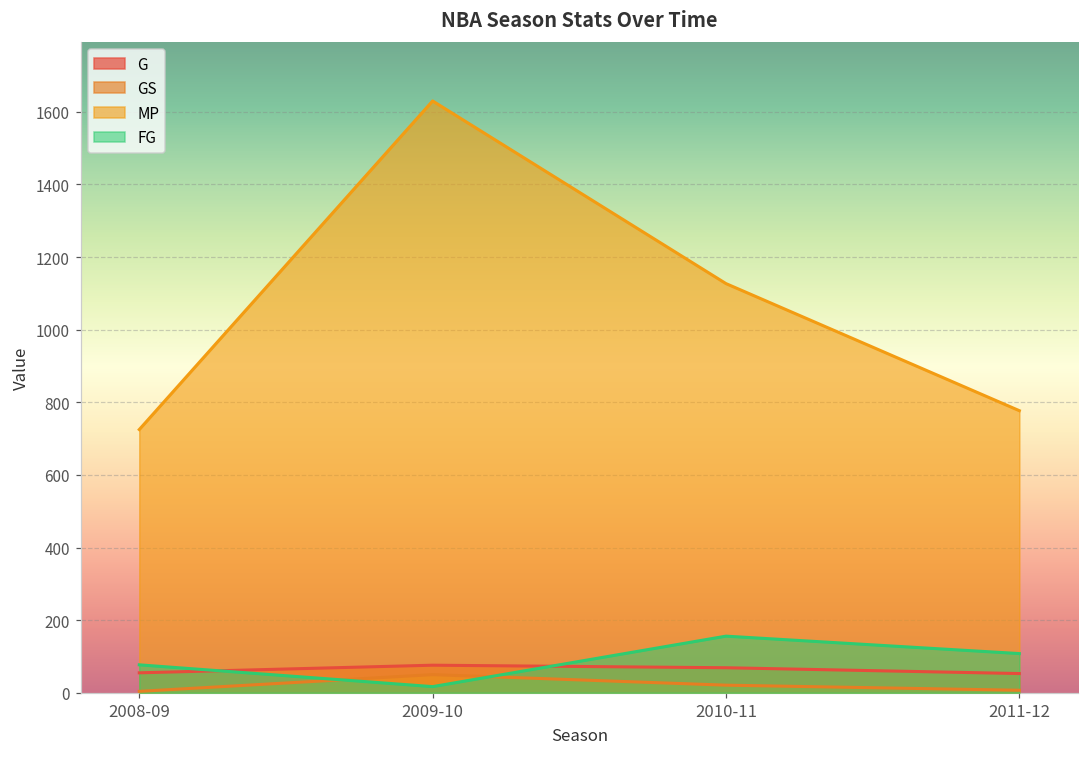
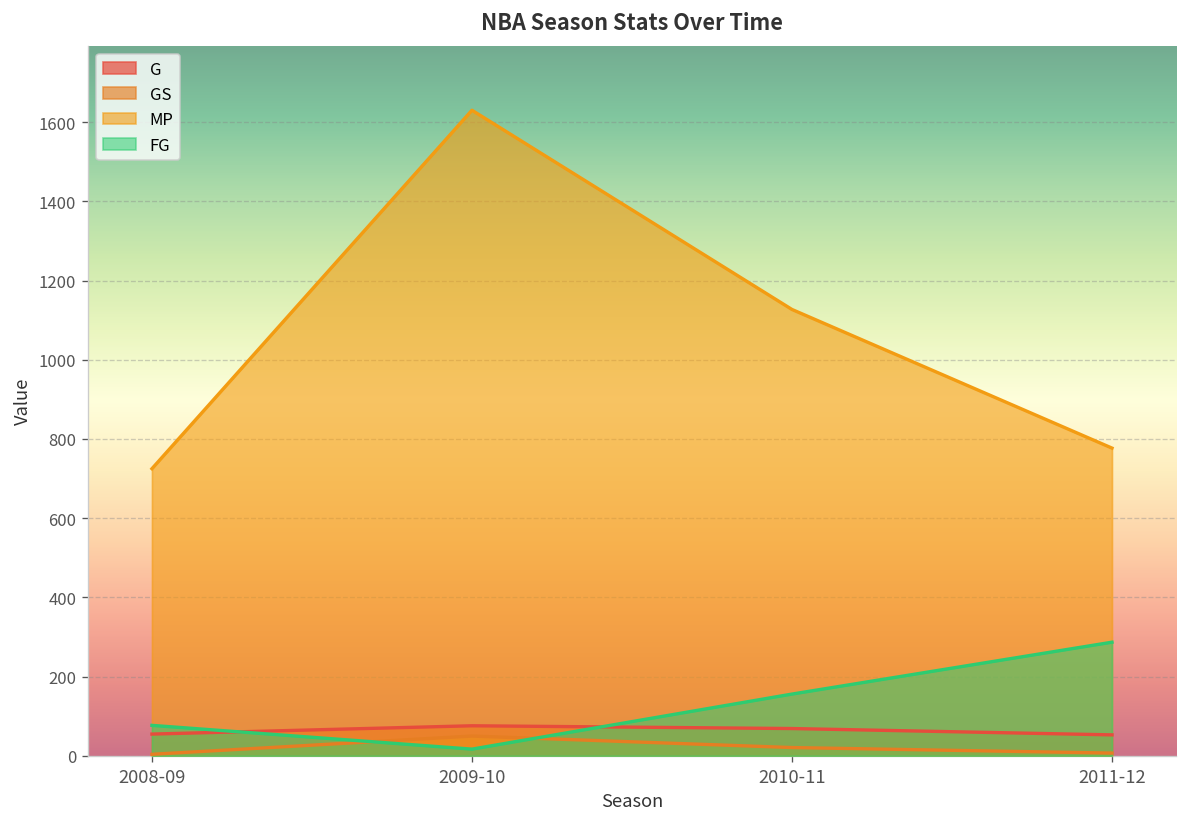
FG, 2011-12: 110 -> 290
